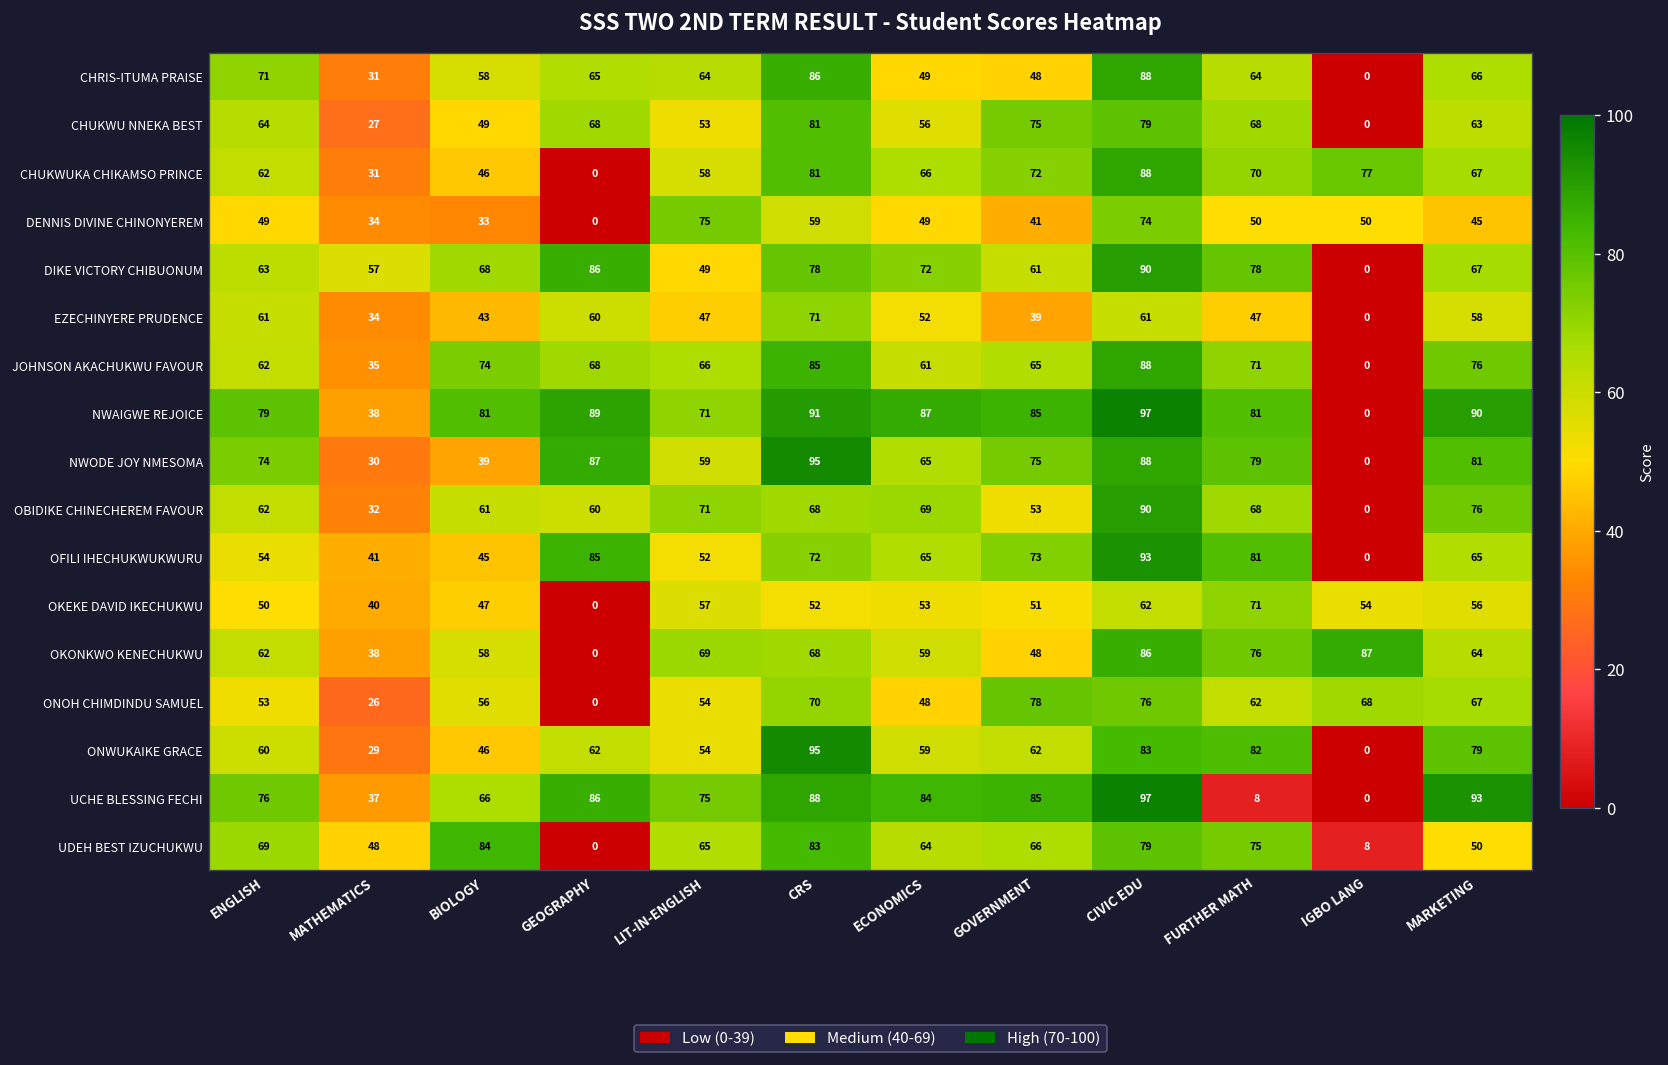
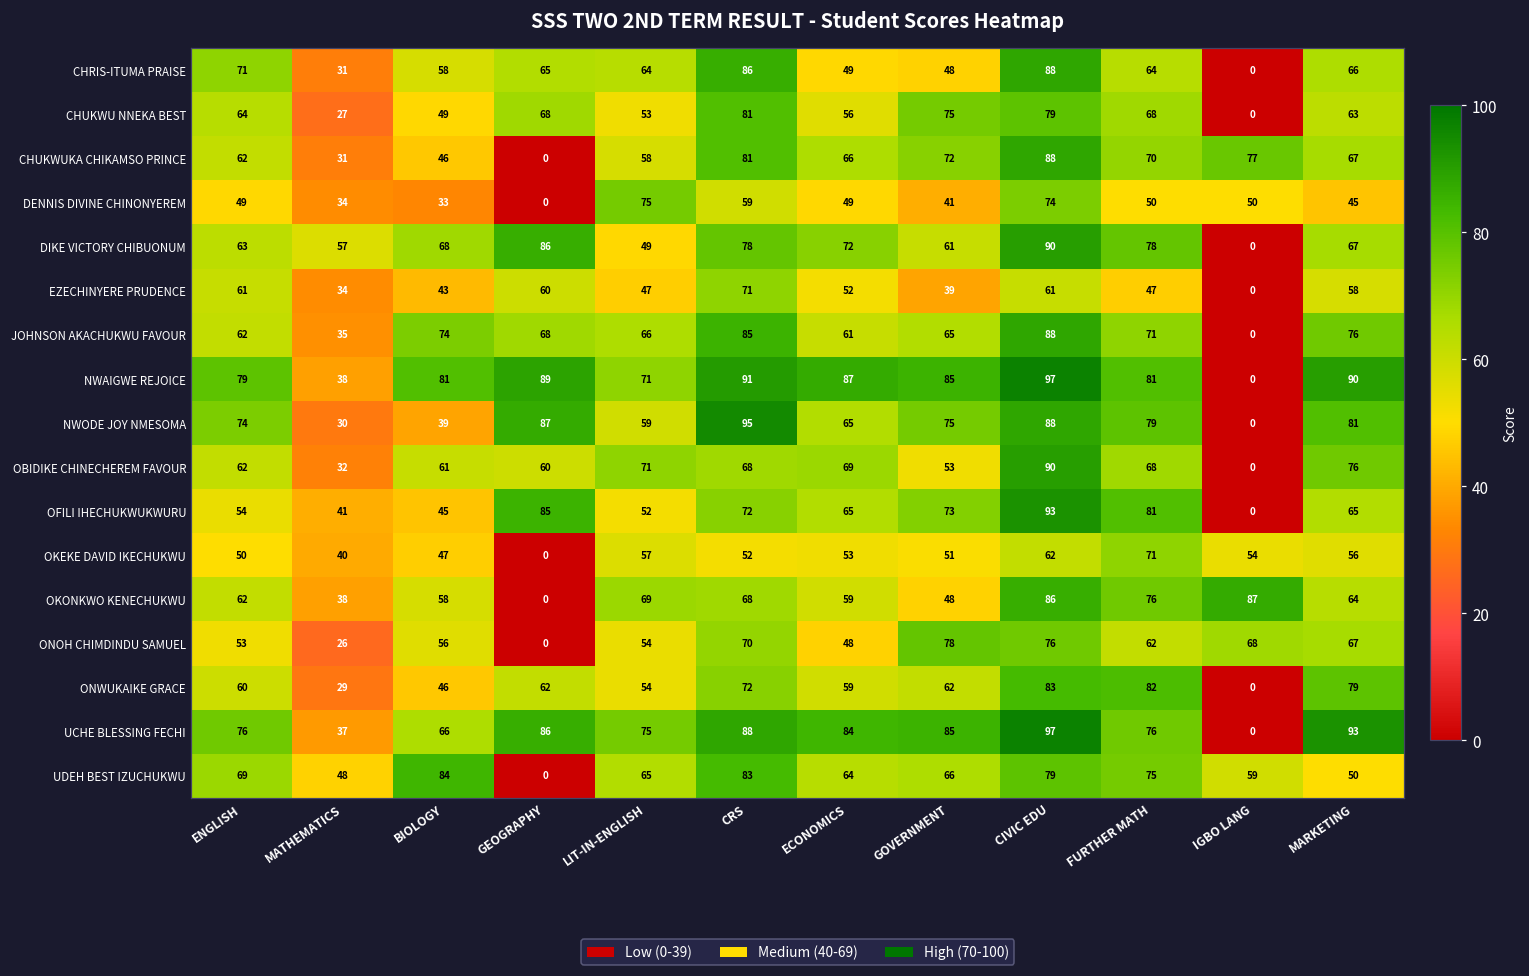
ONWUKAIKE GRACE, CRS: 95 -> 72
UCHE BLESSING FECHI, FURTHER MATH: 8 -> 76
UDEH BEST IZUCHUKWU, IGBO LANG: 8 -> 59
